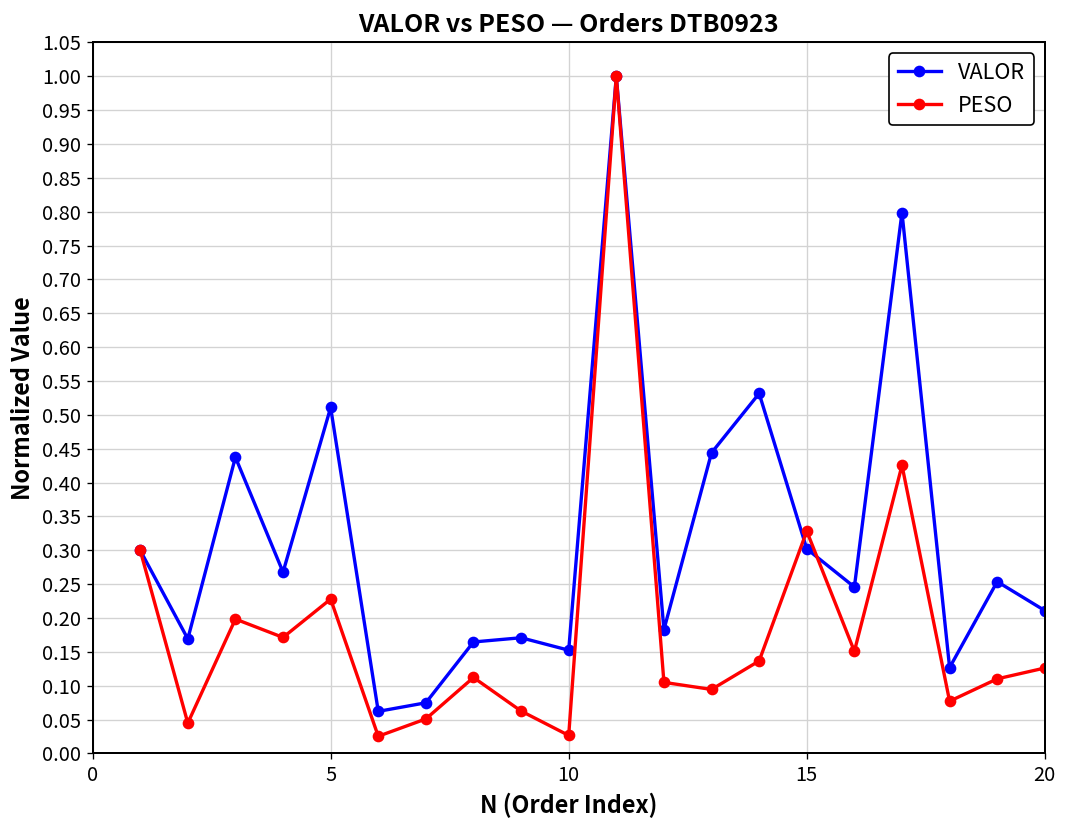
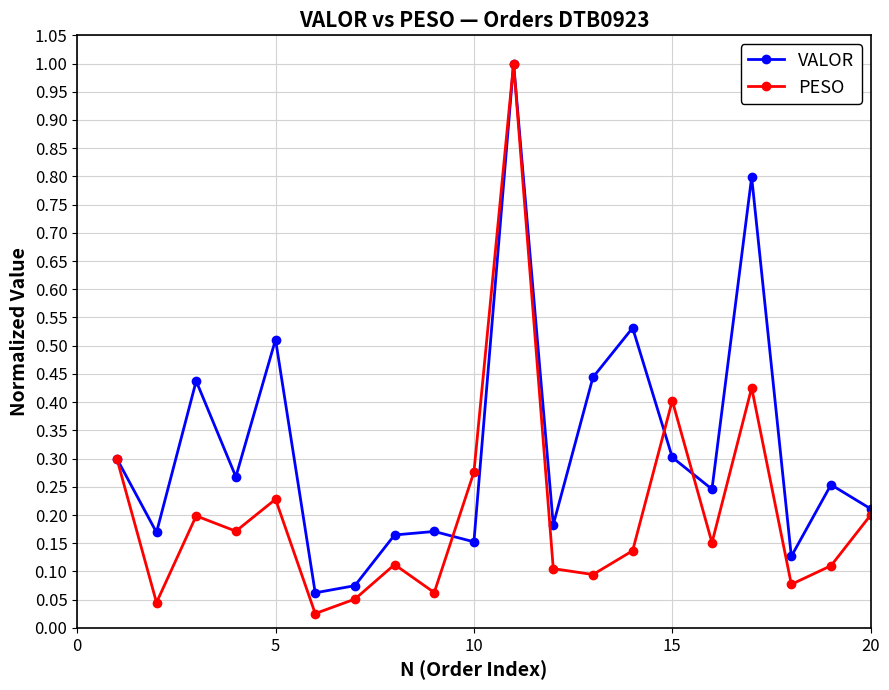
PESO, 10: 0.03 -> 0.28
PESO, 15: 0.33 -> 0.40
PESO, 20: 0.13 -> 0.20
